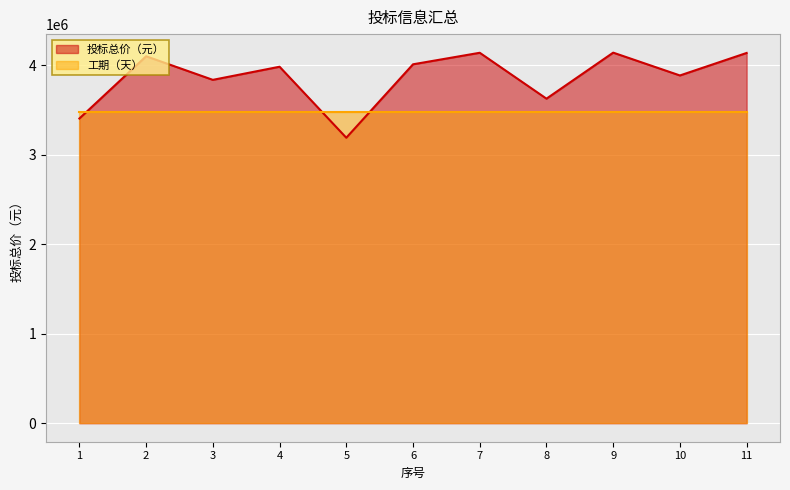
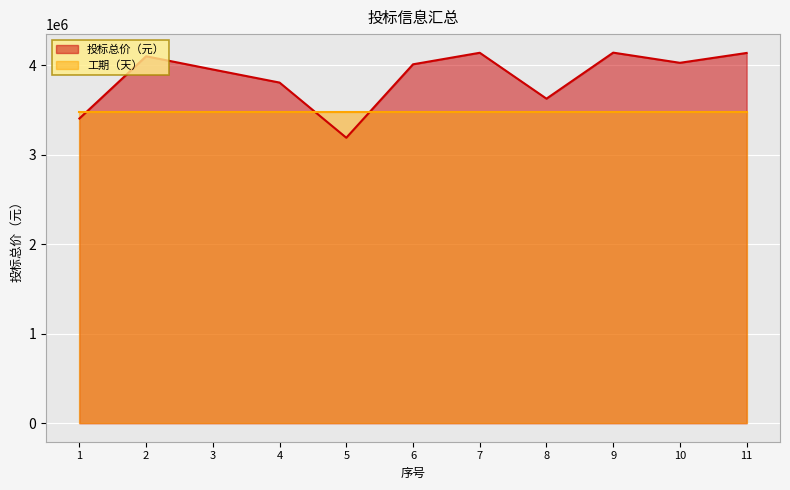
投标总价（元）, 3: 3800000 -> 4000000
投标总价（元）, 4: 4000000 -> 3800000
投标总价（元）, 10: 3900000 -> 4000000
